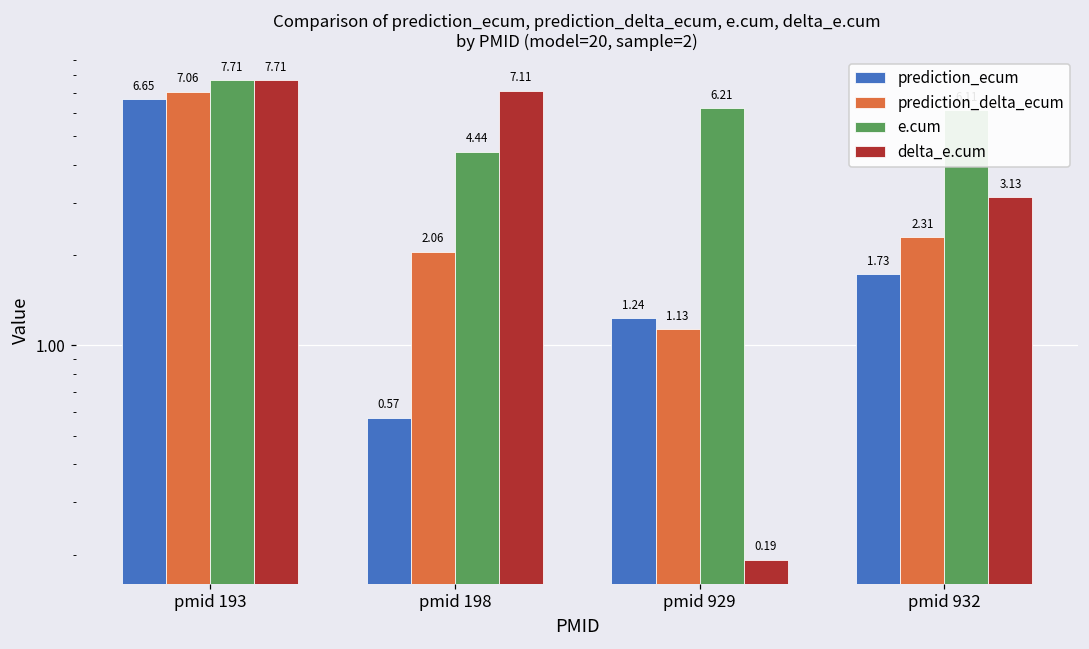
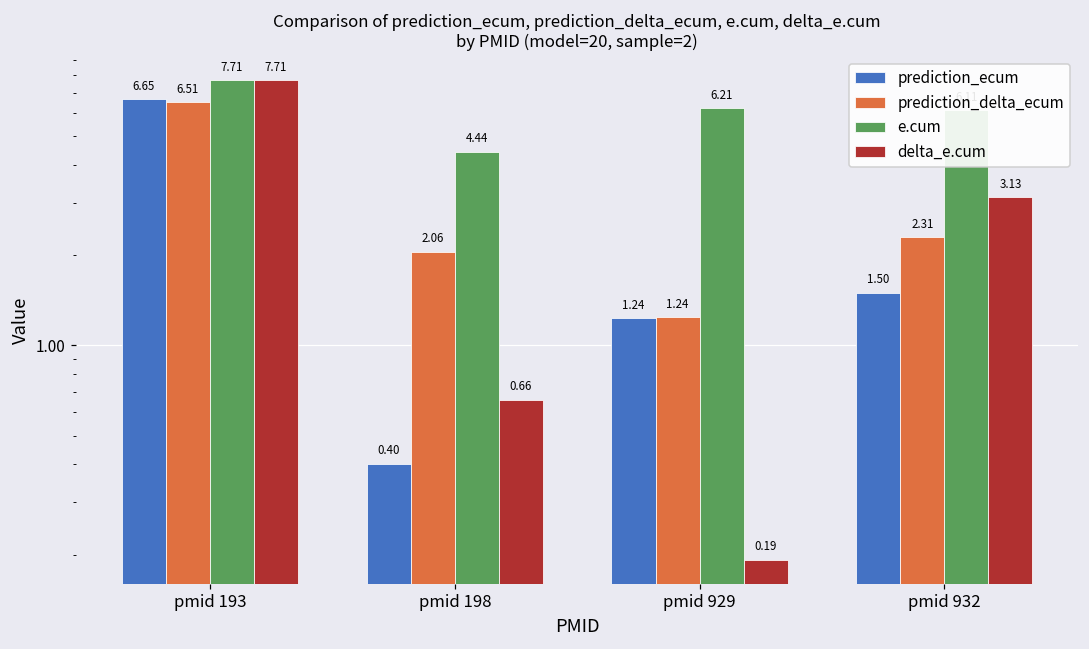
prediction_delta_ecum, pmid 193: 7.06 -> 6.51
prediction_ecum, pmid 198: 0.57 -> 0.40
delta_e.cum, pmid 198: 7.11 -> 0.66
prediction_delta_ecum, pmid 929: 1.13 -> 1.24
prediction_ecum, pmid 932: 1.73 -> 1.50
